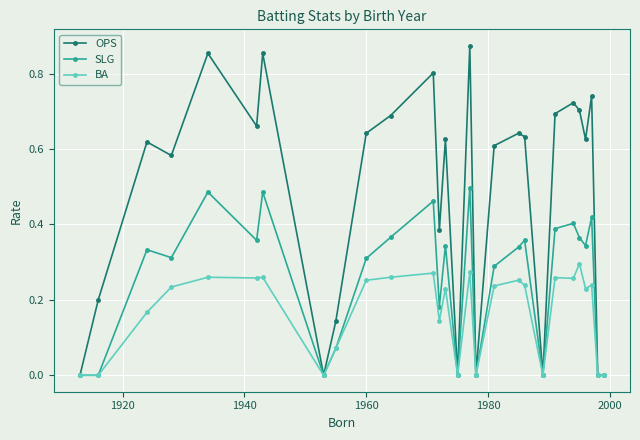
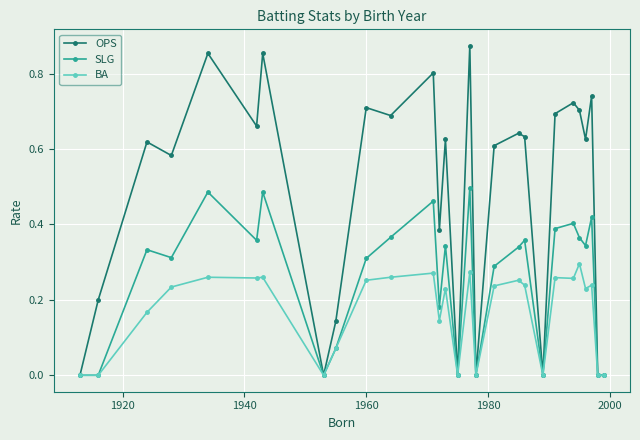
OPS, 1960: 0.64 -> 0.71
